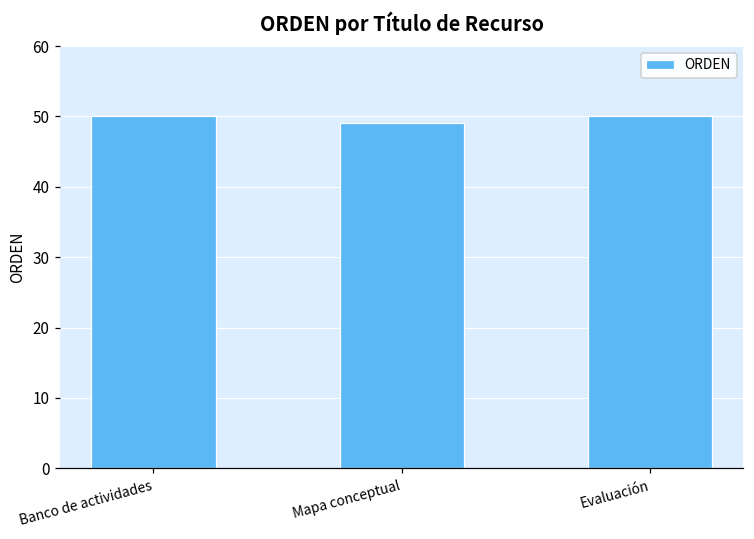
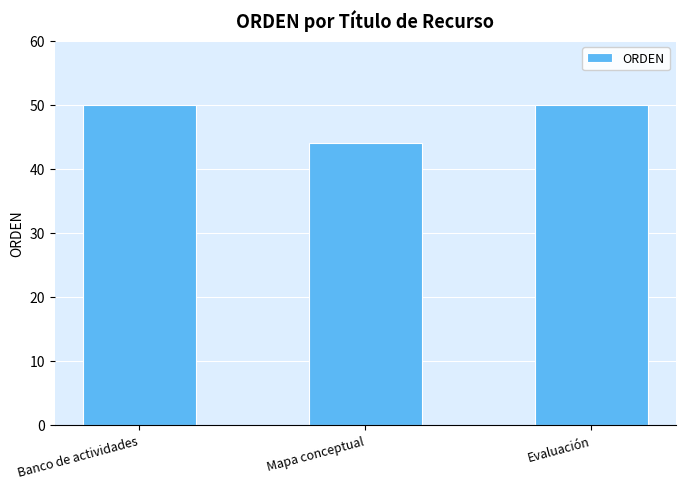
Mapa conceptual: 49 -> 44
